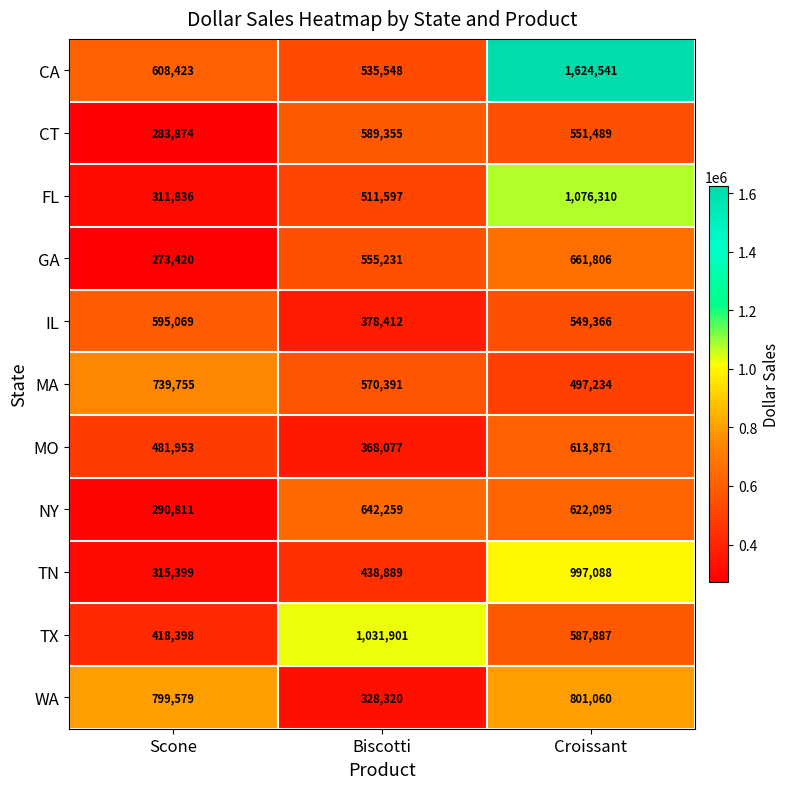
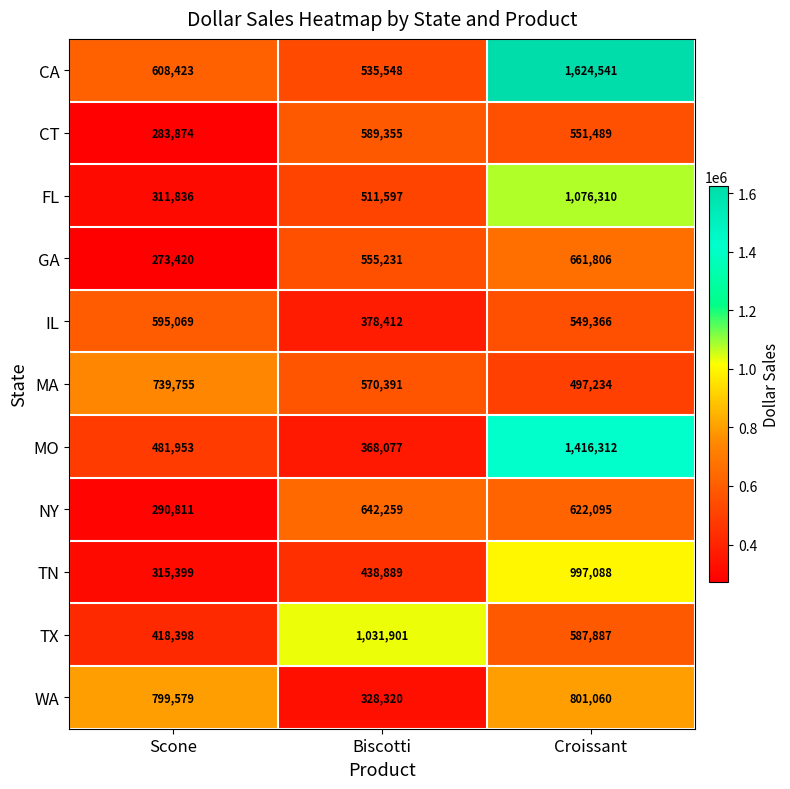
MO, Croissant: 613,871 -> 1,416,312
